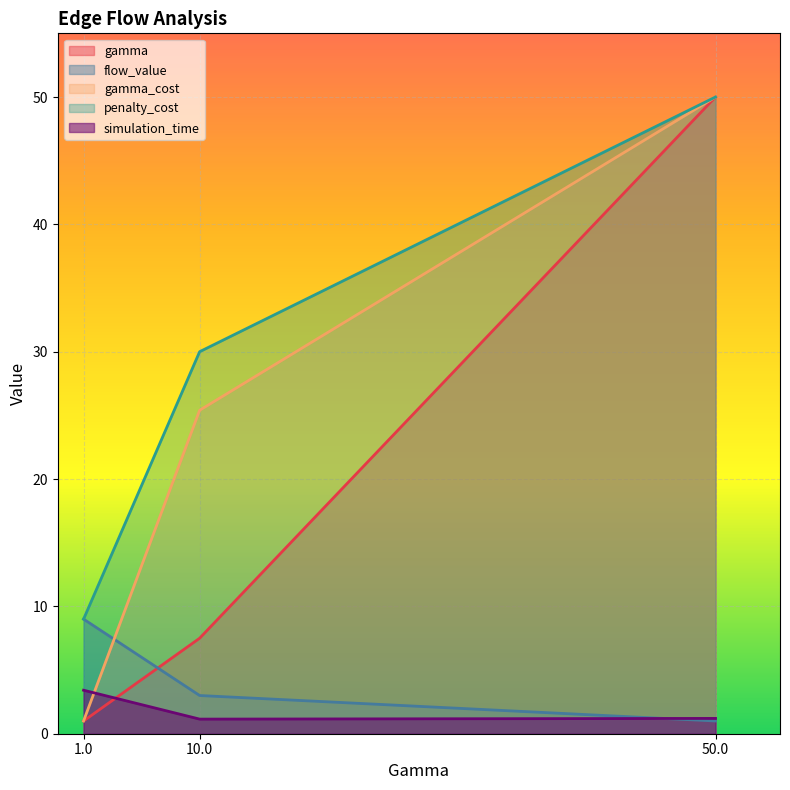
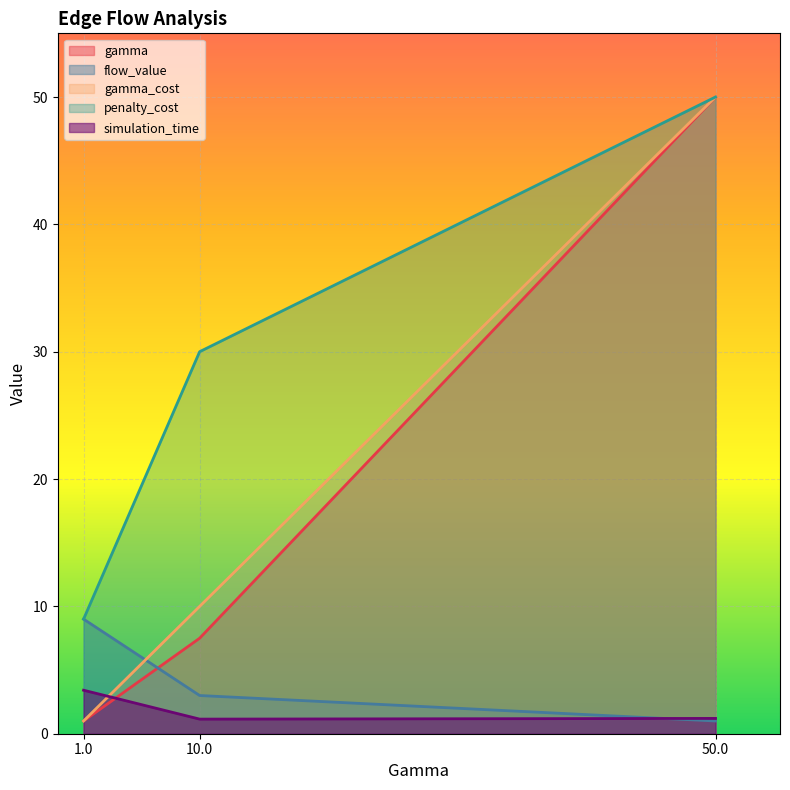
gamma_cost, 10.0: 25.4 -> 10.0
